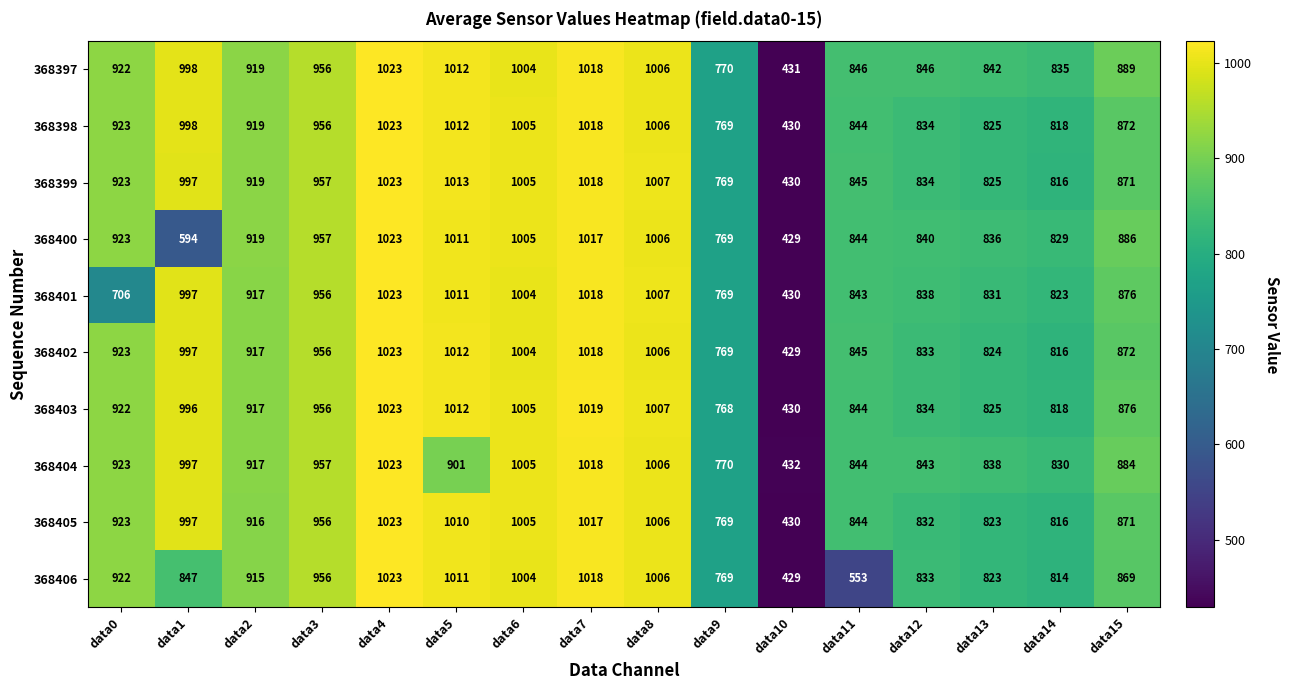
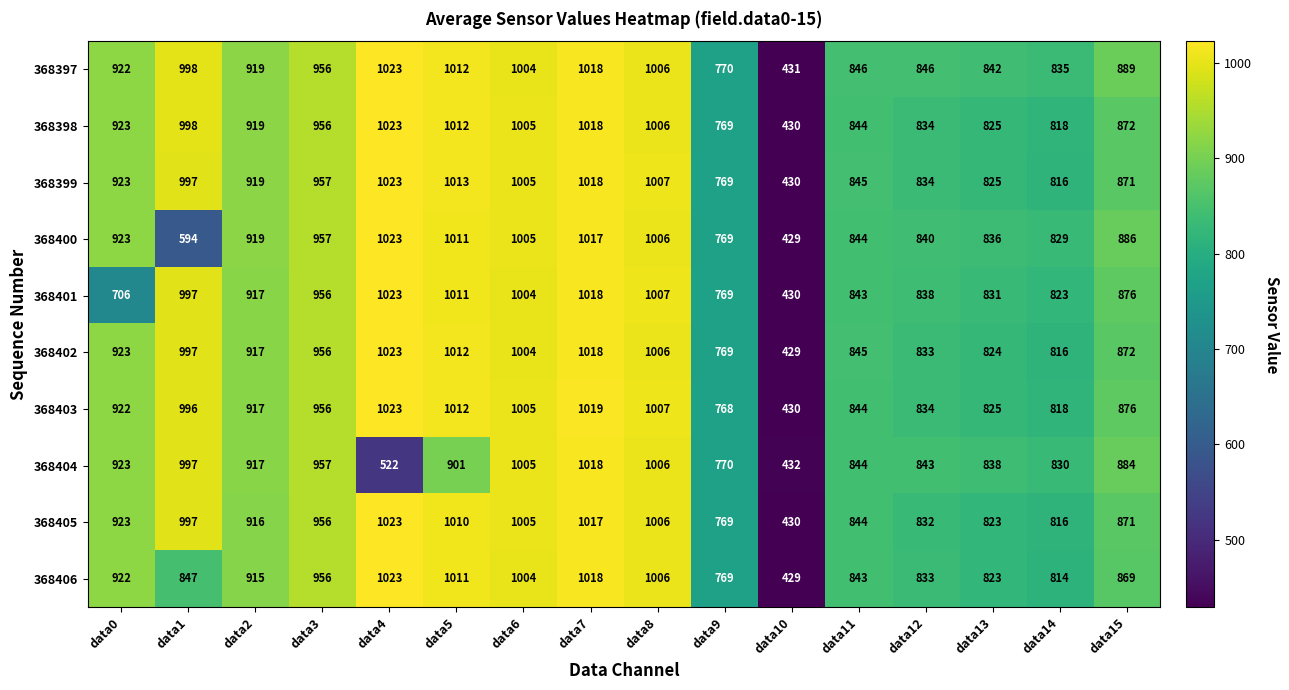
368404, data4: 1023 -> 522
368406, data11: 553 -> 843
